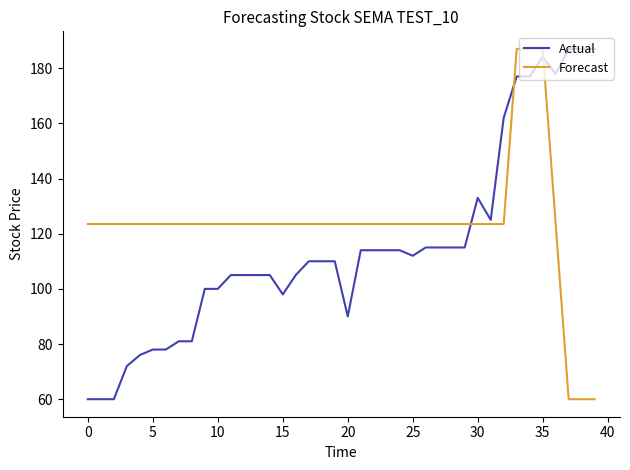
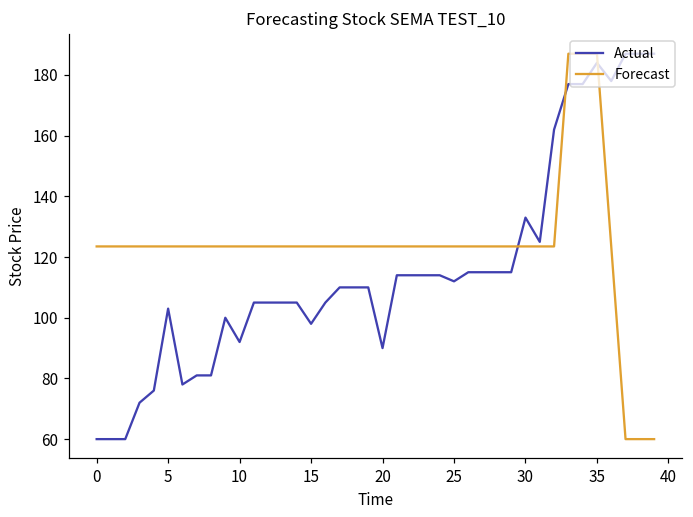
Actual, 5: 78 -> 103
Actual, 10: 100 -> 92
